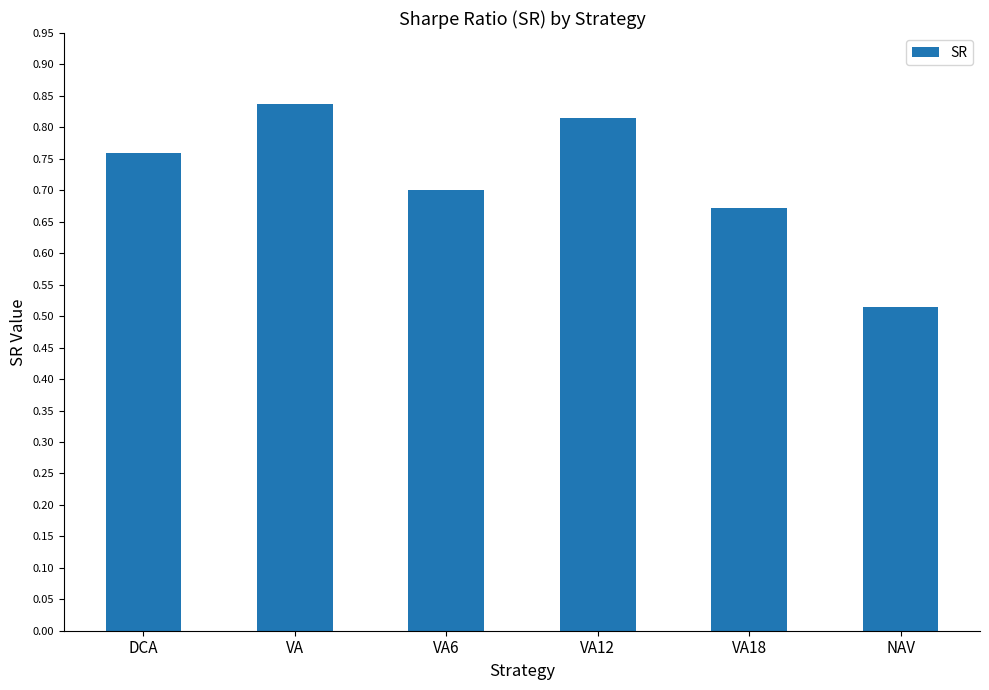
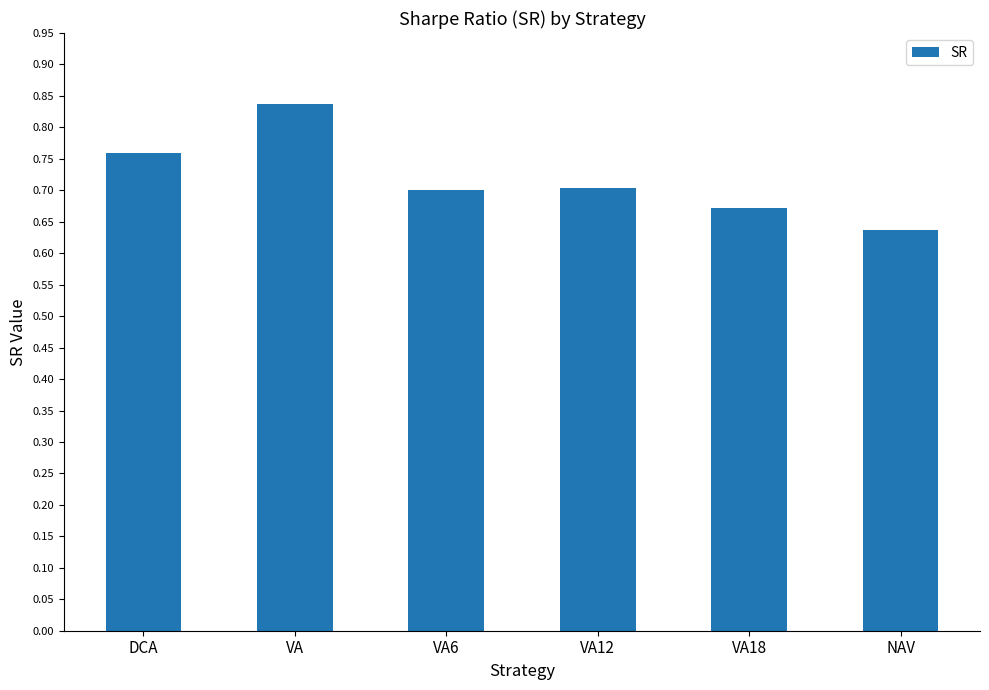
VA12: 0.82 -> 0.70
NAV: 0.51 -> 0.64
